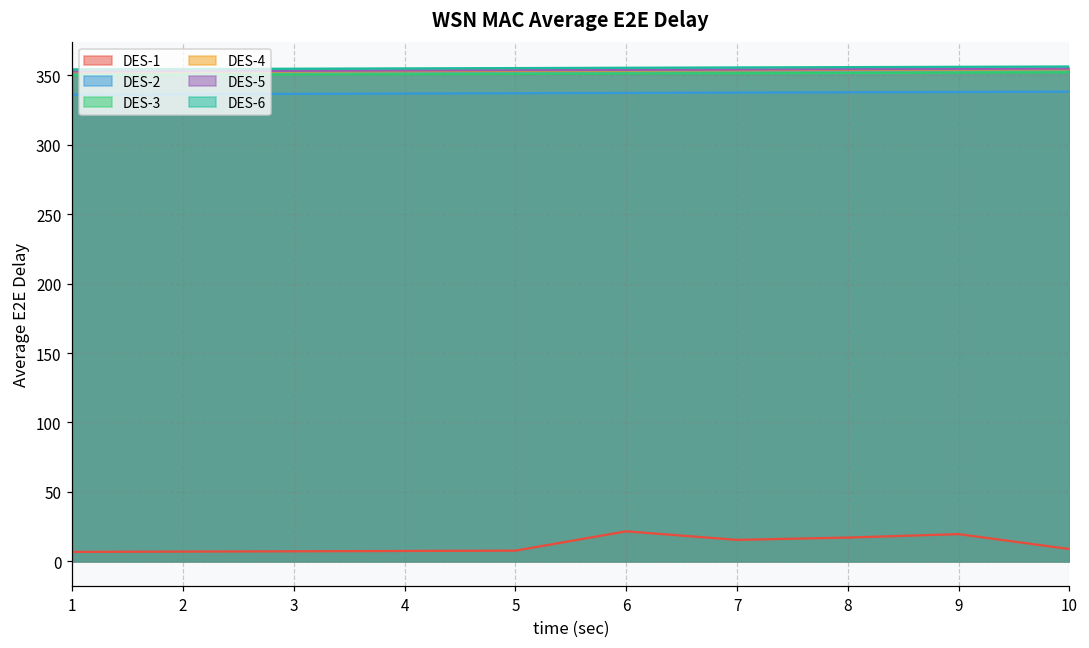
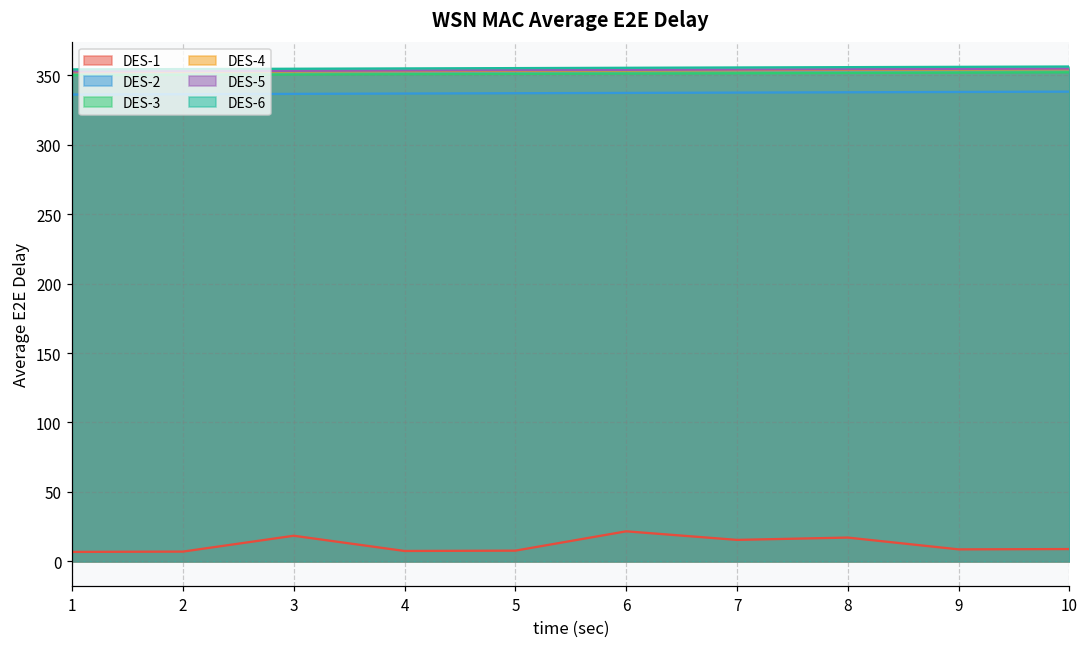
DES-1, 3: 7 -> 18
DES-1, 9: 20 -> 9
